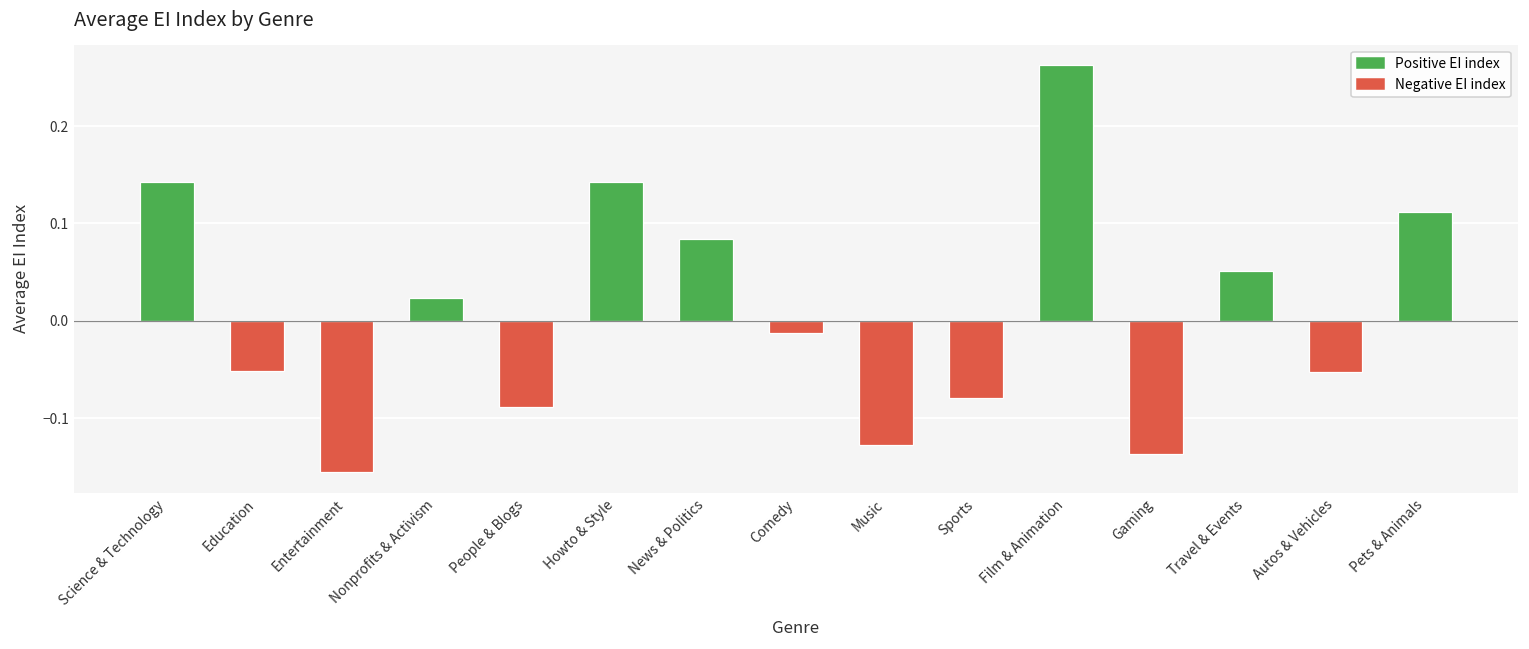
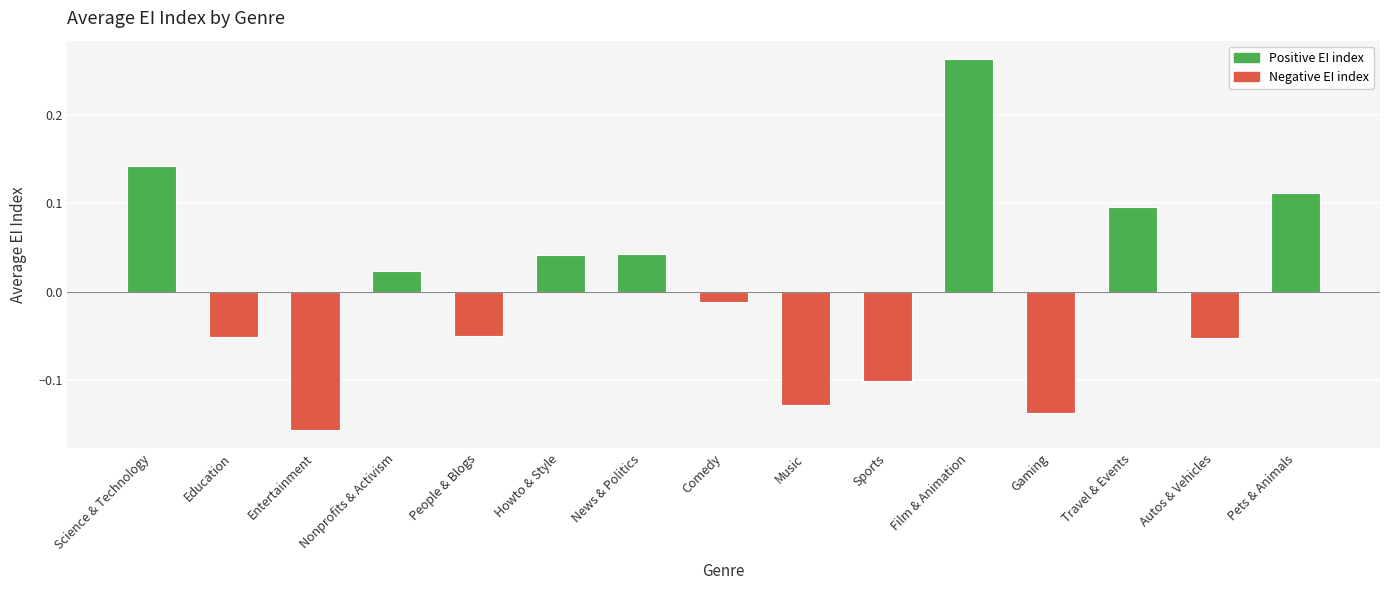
People & Blogs: -0.09 -> -0.05
Howto & Style: 0.14 -> 0.04
News & Politics: 0.08 -> 0.04
Sports: -0.08 -> -0.10
Travel & Events: 0.05 -> 0.10
